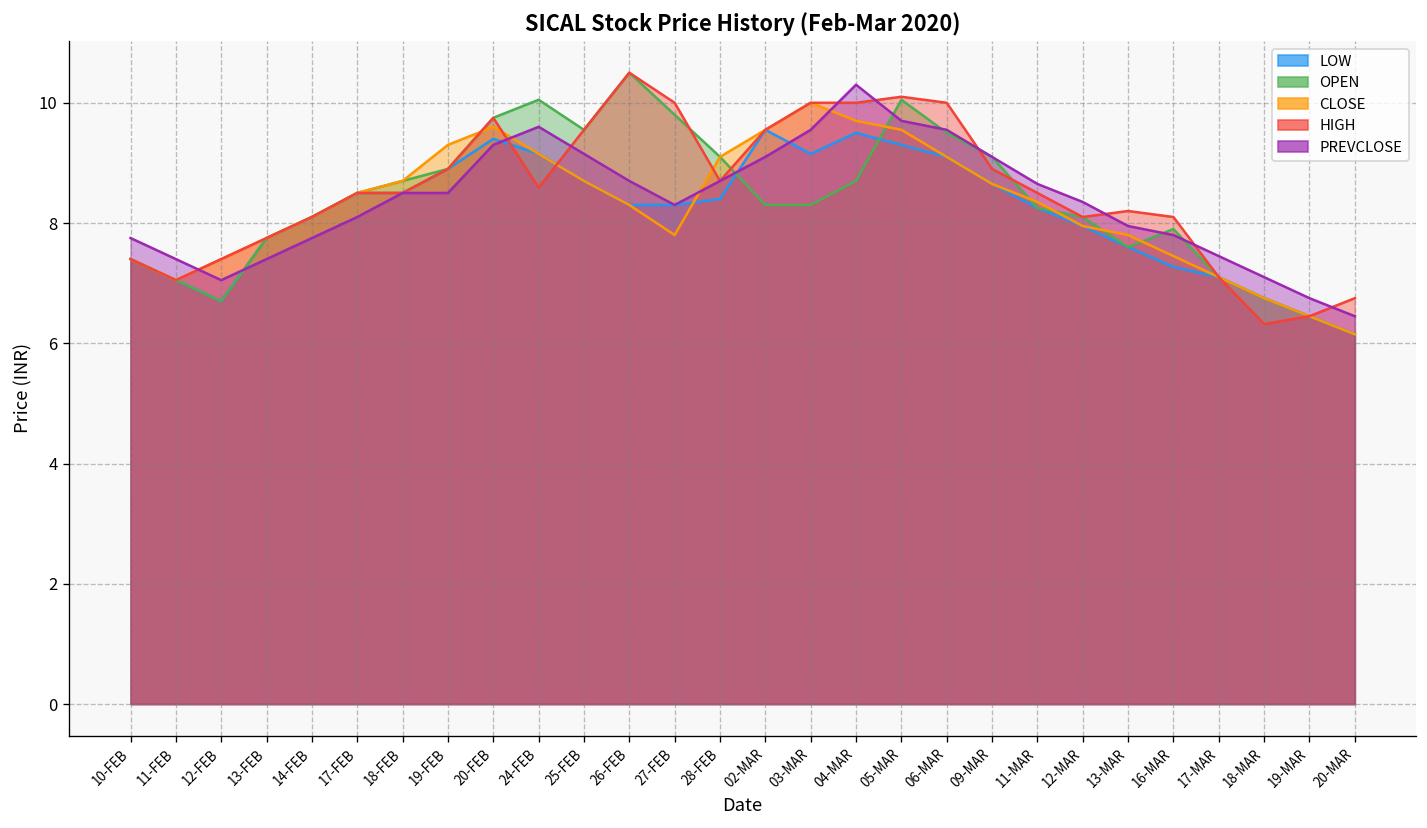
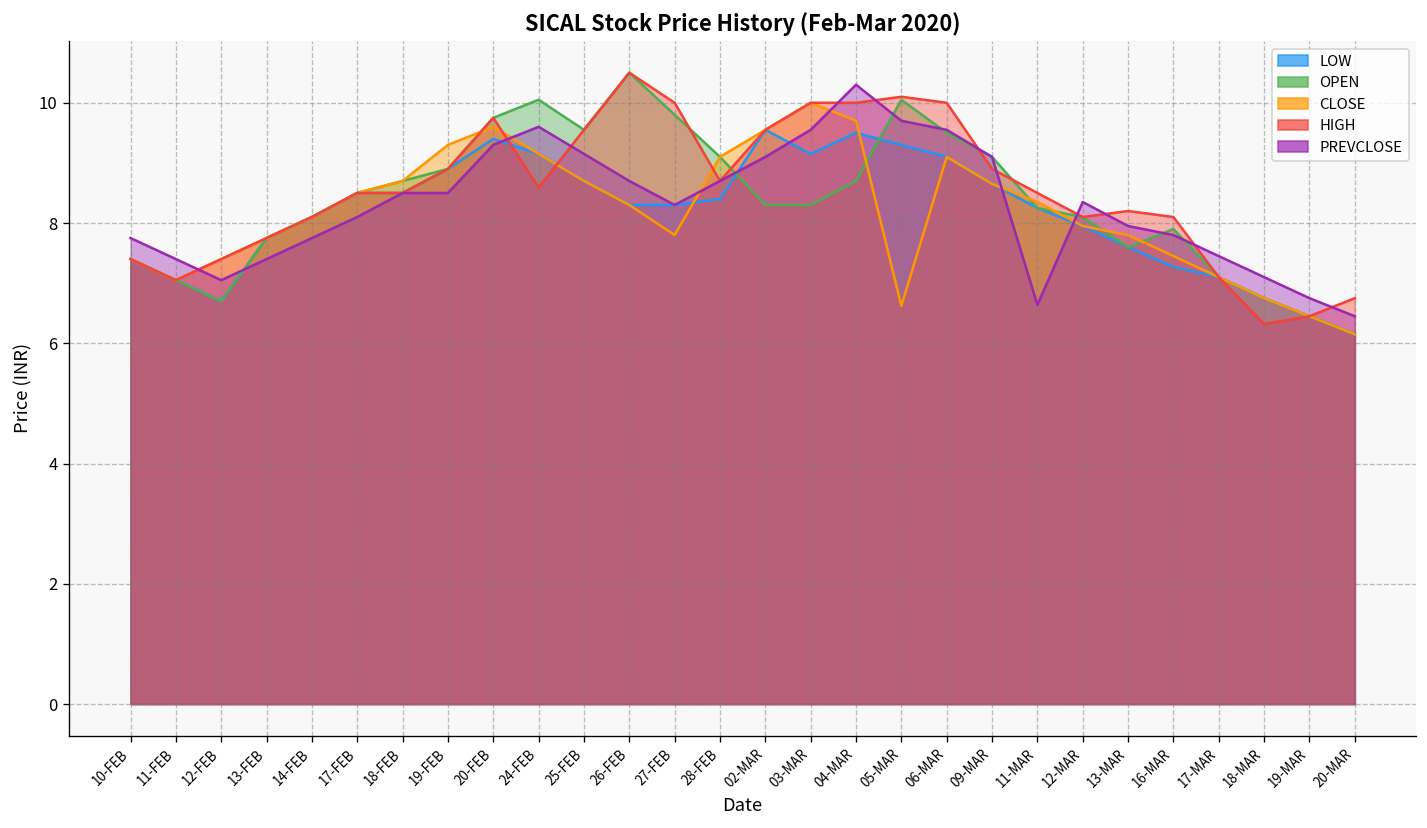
CLOSE, 05-MAR: 9.6 -> 6.6
PREVCLOSE, 11-MAR: 8.7 -> 6.6
